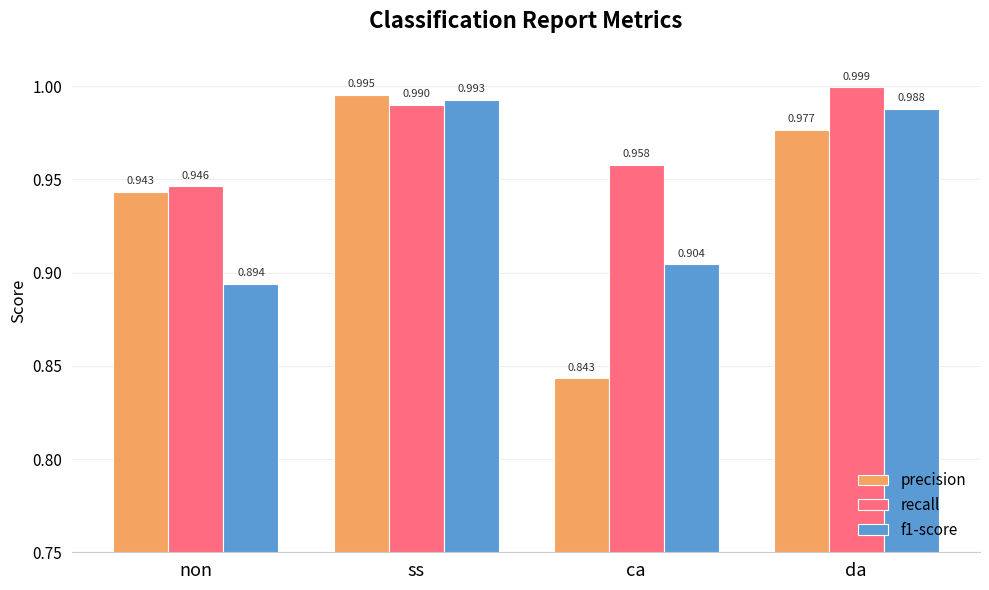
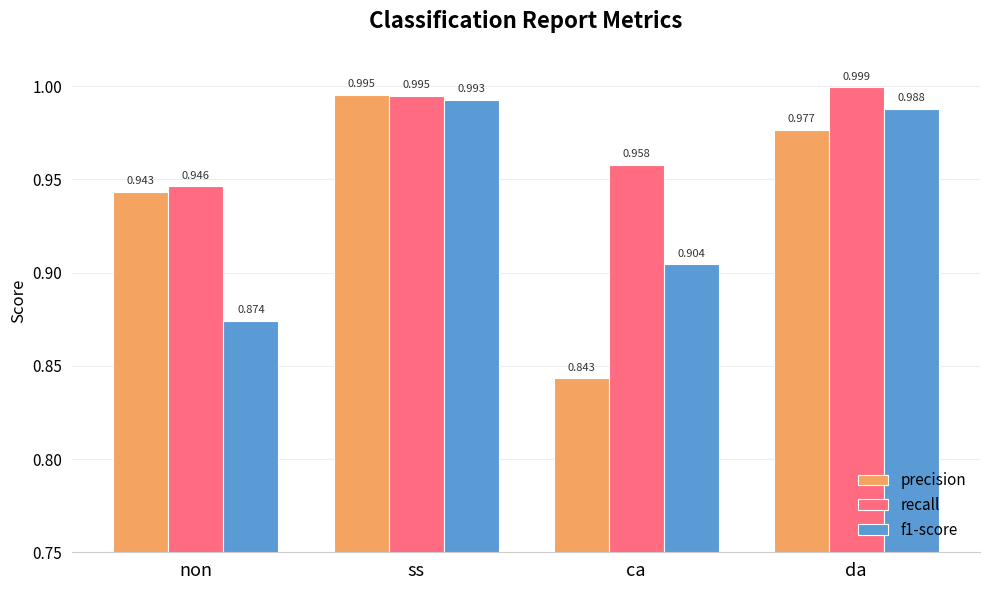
f1-score, non: 0.894 -> 0.874
recall, ss: 0.990 -> 0.995
